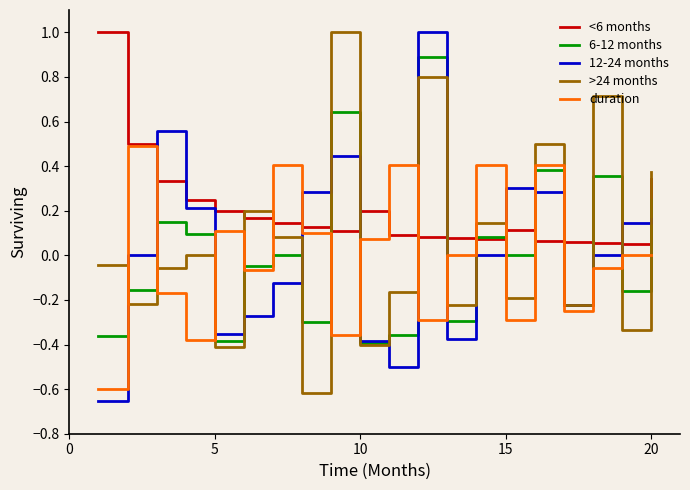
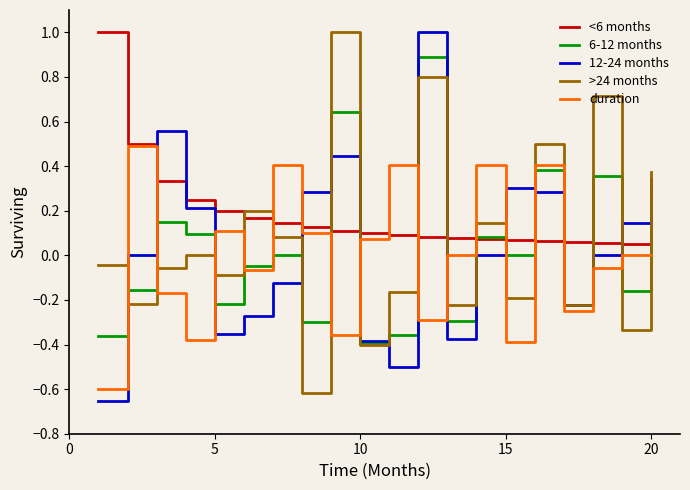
6-12 months, 5: -0.38 -> -0.22
>24 months, 5: -0.41 -> -0.09
<6 months, 10: 0.2 -> 0.1
<6 months, 15: 0.12 -> 0.07
duration, 15: -0.29 -> -0.39
